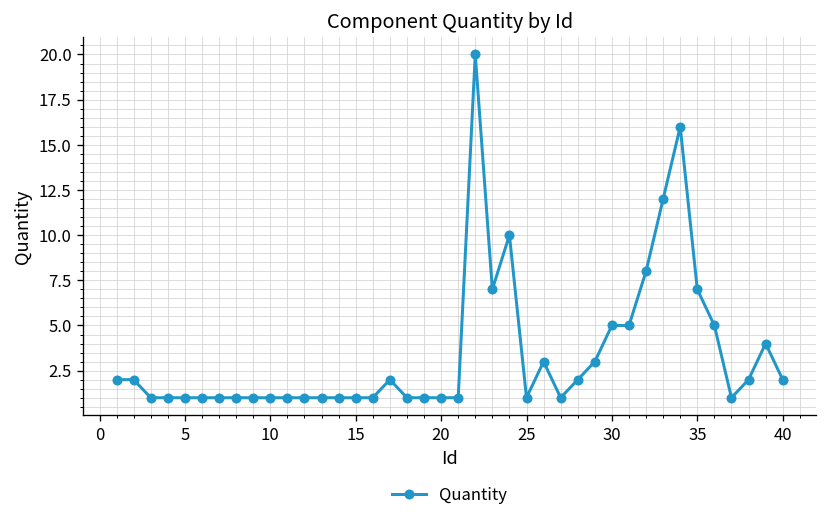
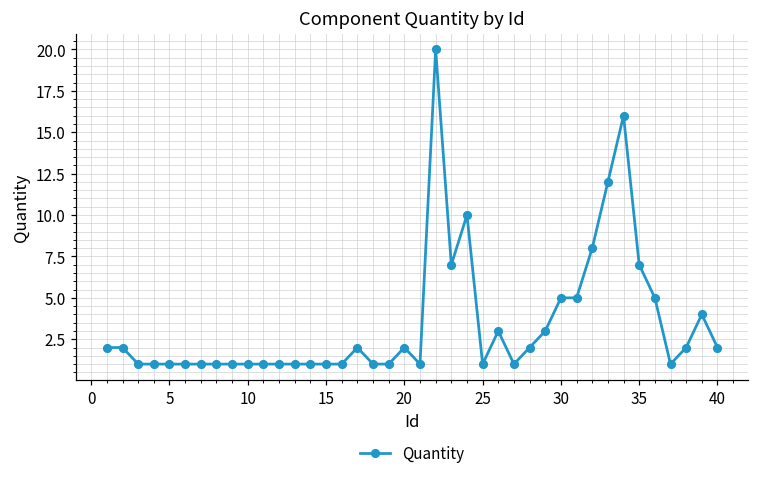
20: 1 -> 2
